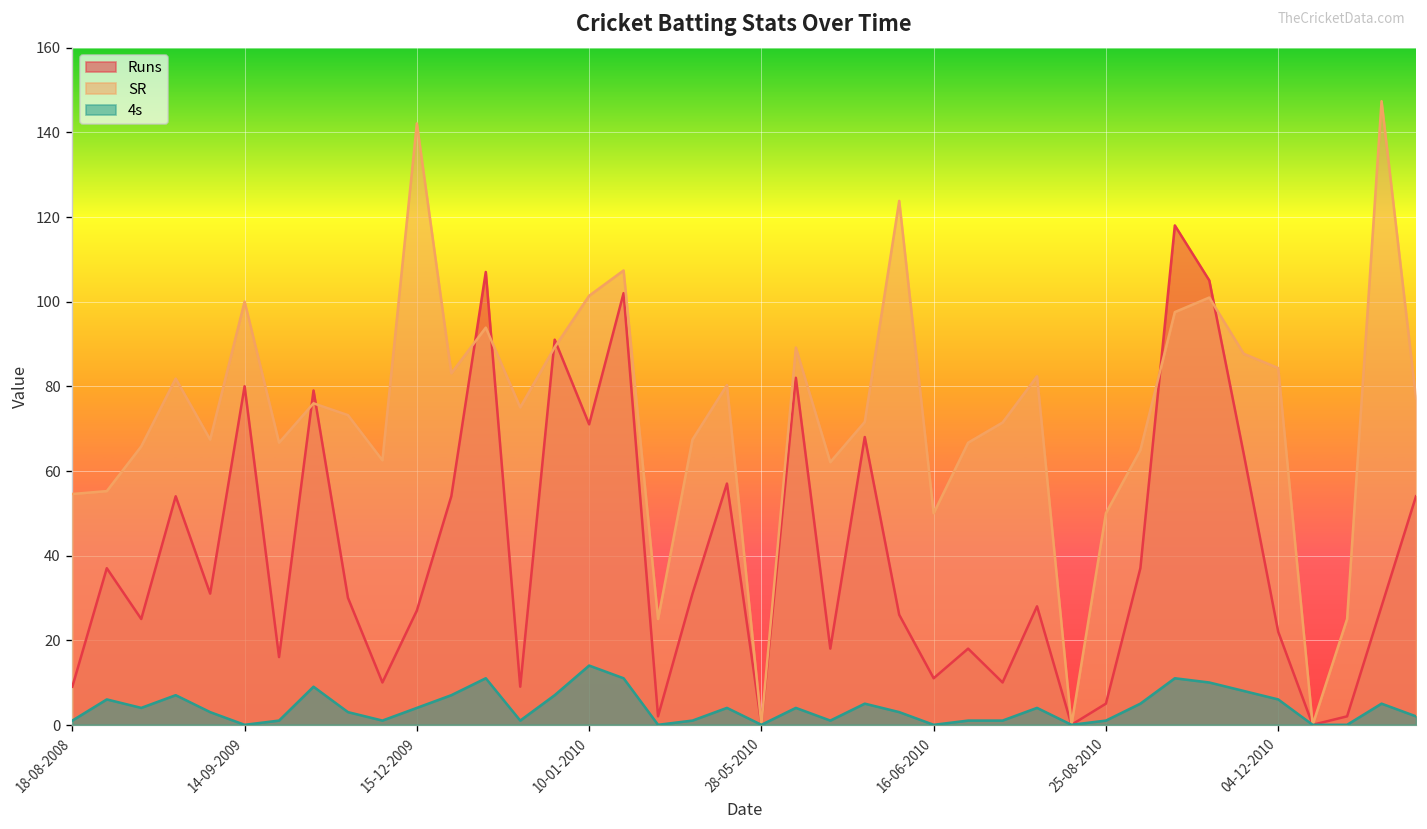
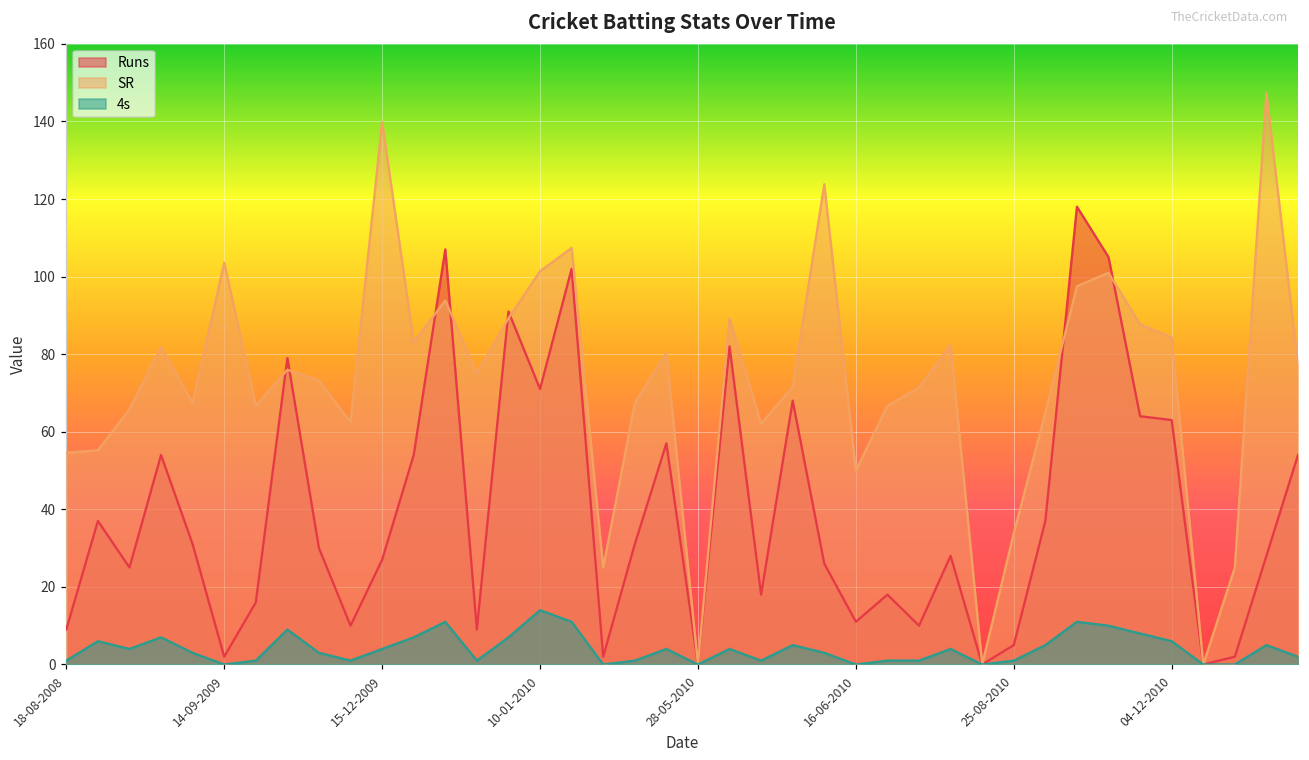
Runs, 14-09-2009: 80 -> 2
SR, 14-09-2009: 100 -> 104
SR, 15-12-2009: 142 -> 140
SR, 25-08-2010: 50 -> 34
Runs, 04-12-2010: 22 -> 63
